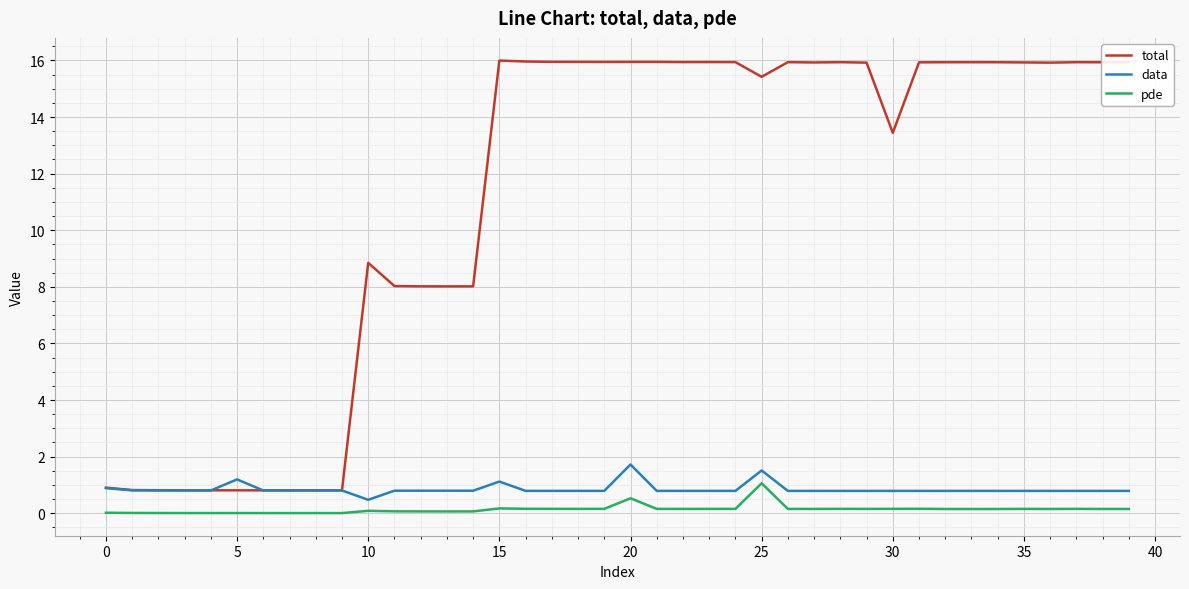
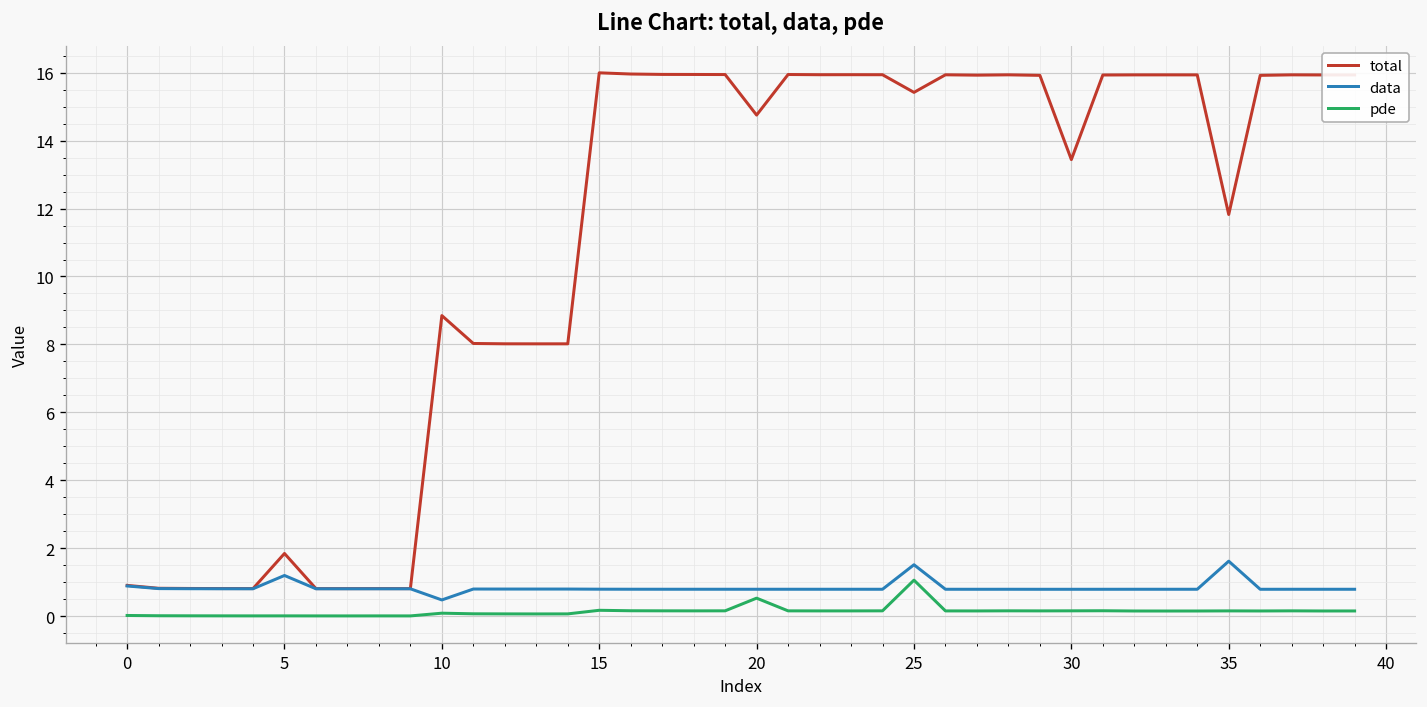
total, 5: 0.8 -> 1.8
data, 15: 1.1 -> 0.8
total, 20: 15.9 -> 14.8
data, 20: 1.7 -> 0.8
total, 35: 15.9 -> 11.8
data, 35: 0.8 -> 1.6
